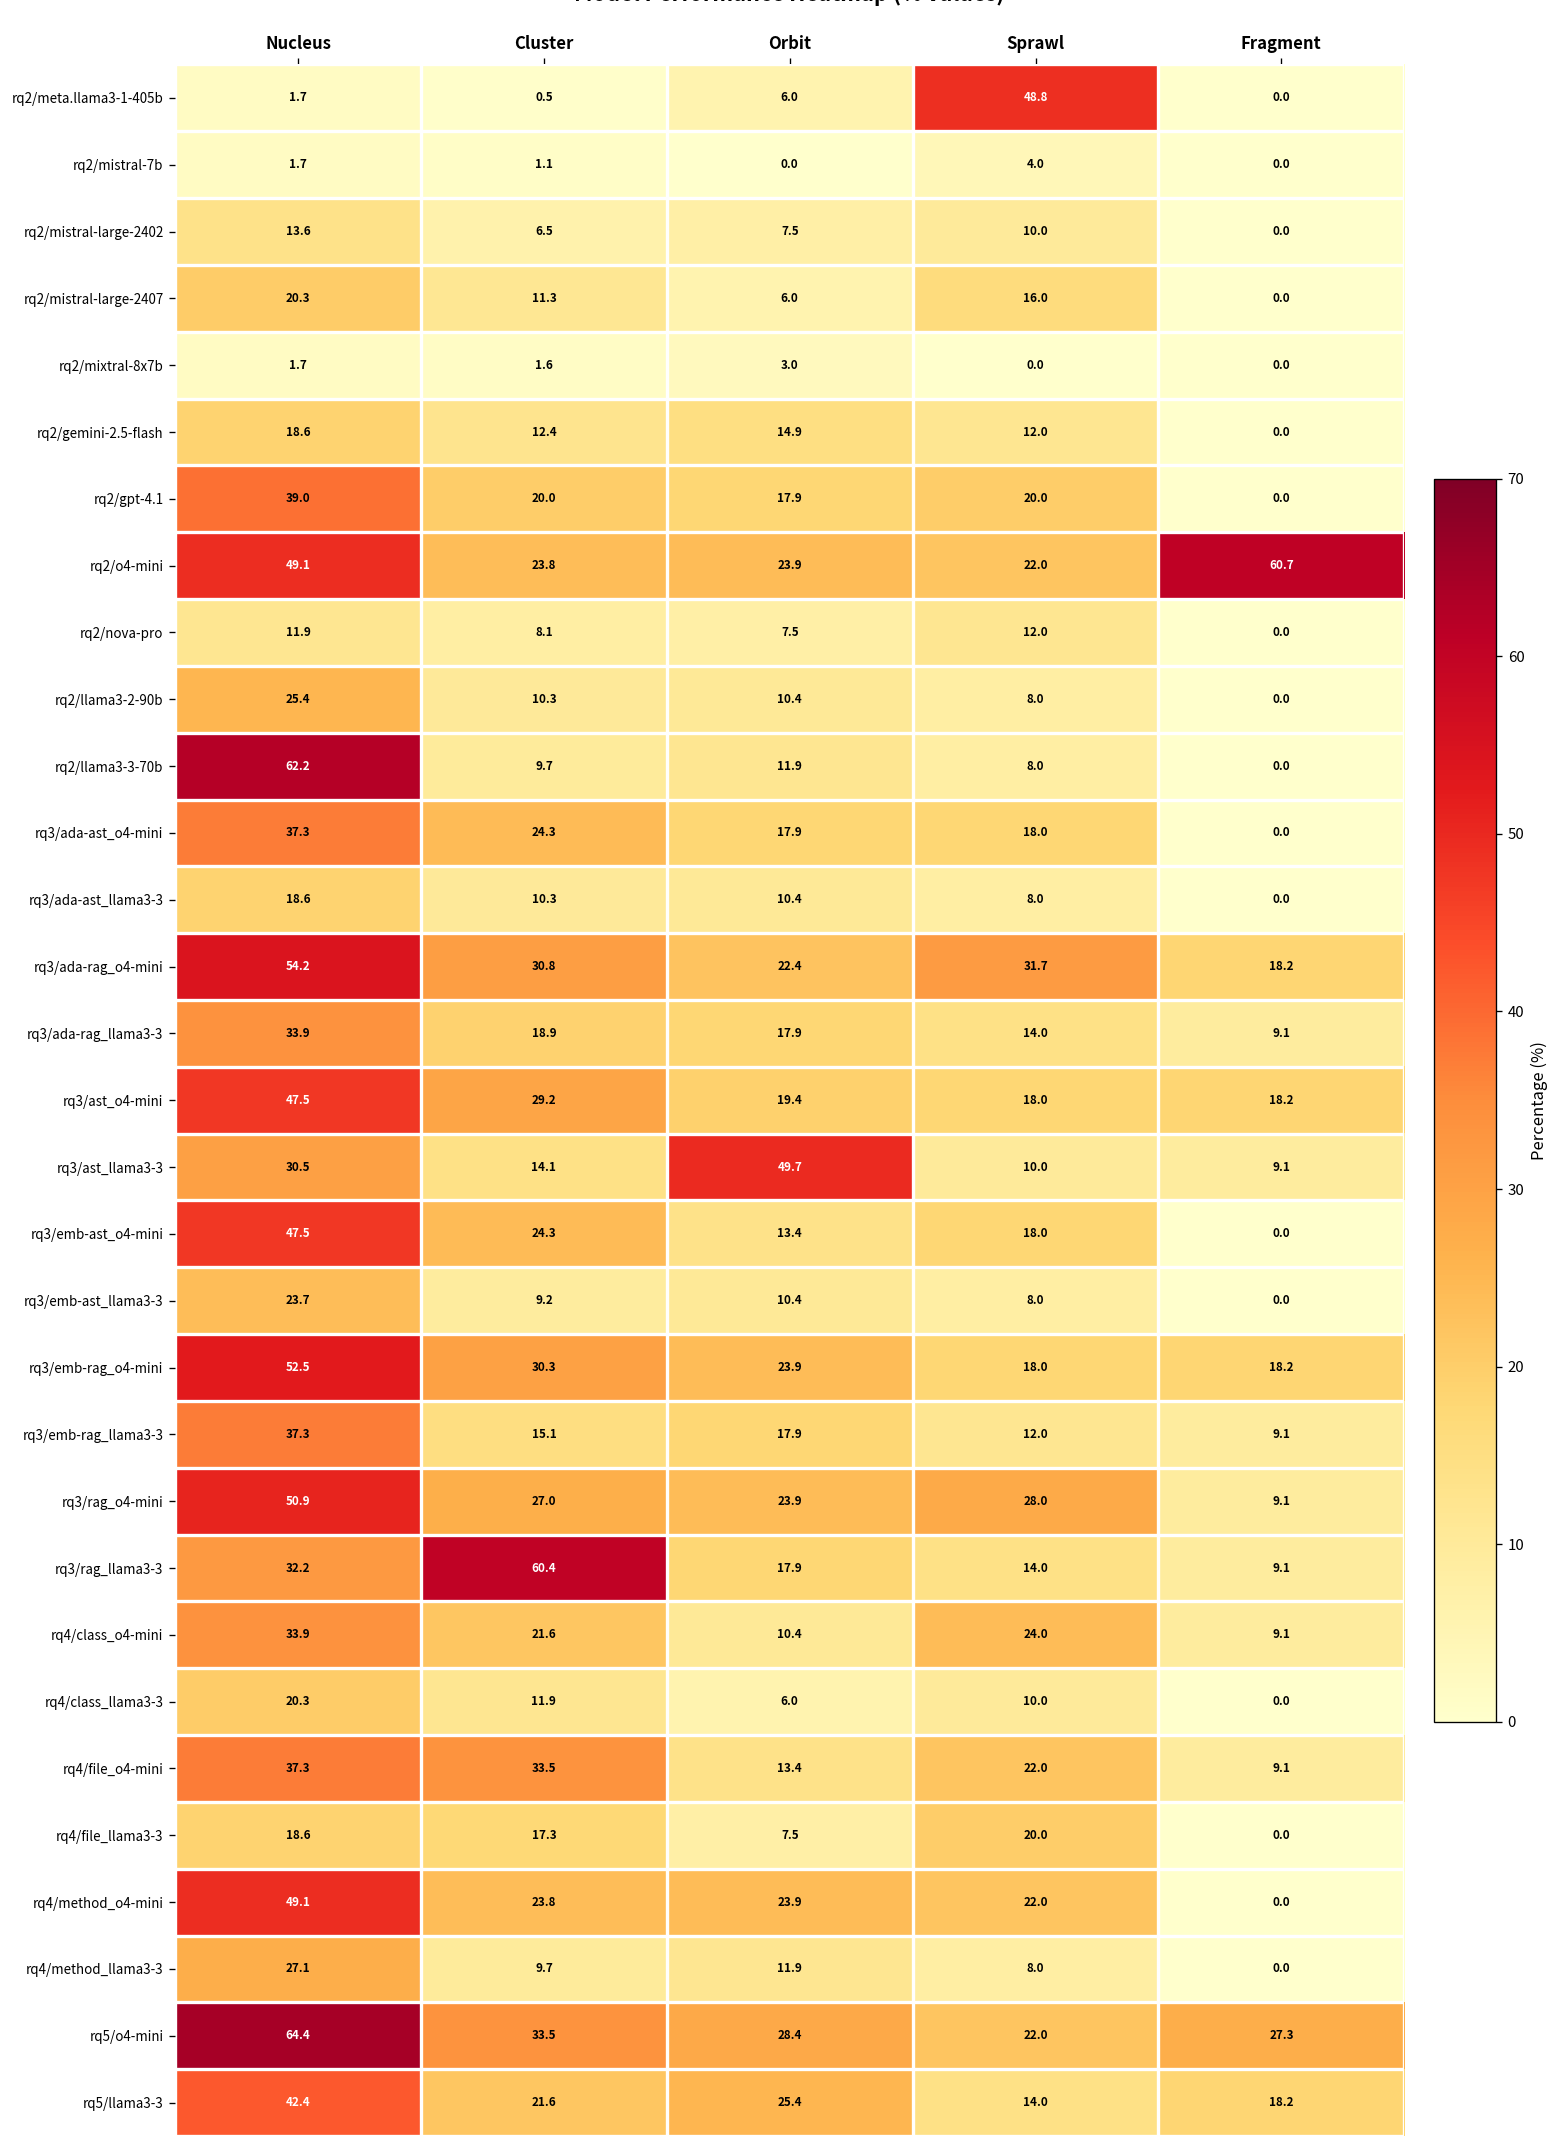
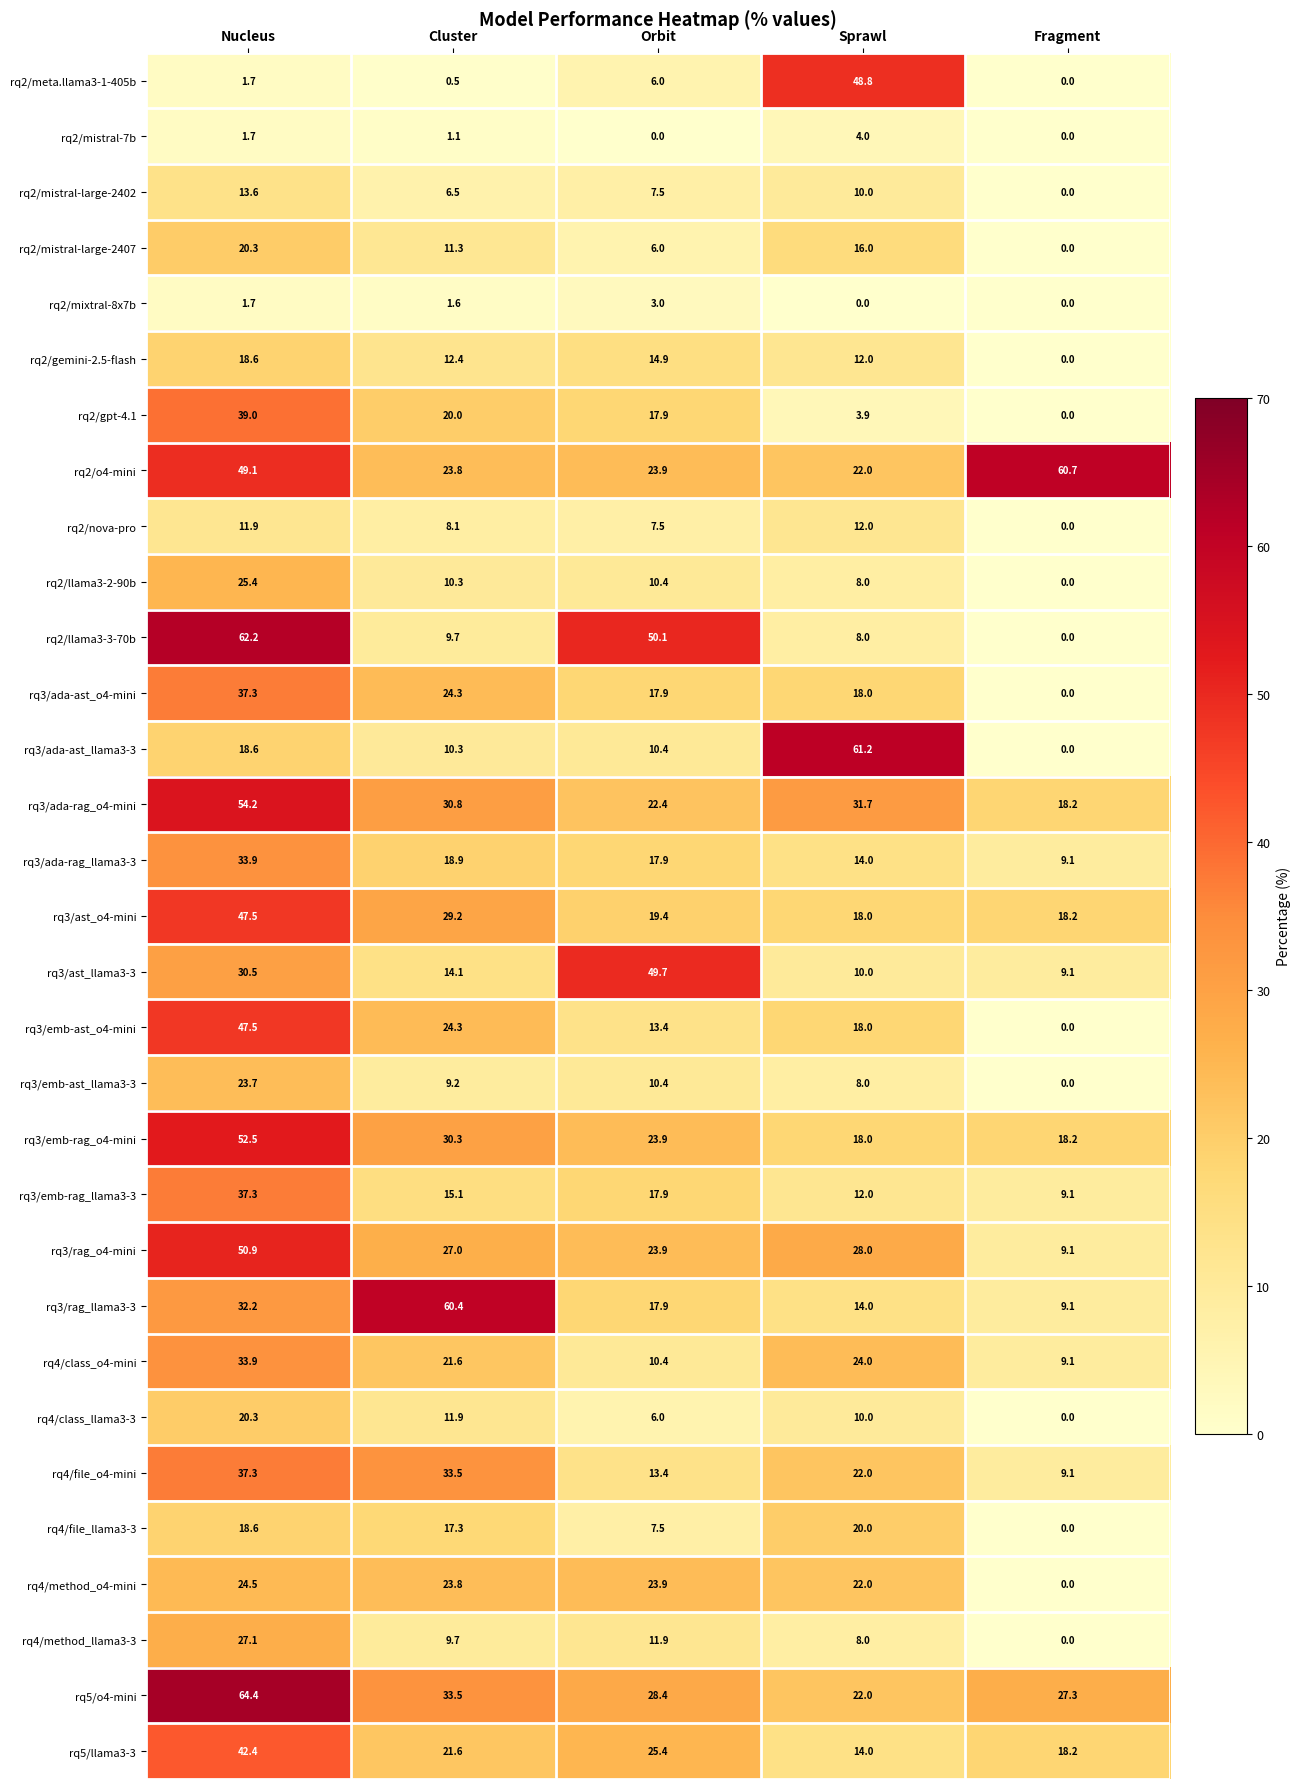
rq2/gpt-4.1, Sprawl: 20.0 -> 3.9
rq2/llama3-3-70b, Orbit: 11.9 -> 50.1
rq3/ada-ast_llama3-3, Sprawl: 8.0 -> 61.2
rq4/method_o4-mini, Nucleus: 49.1 -> 24.5
